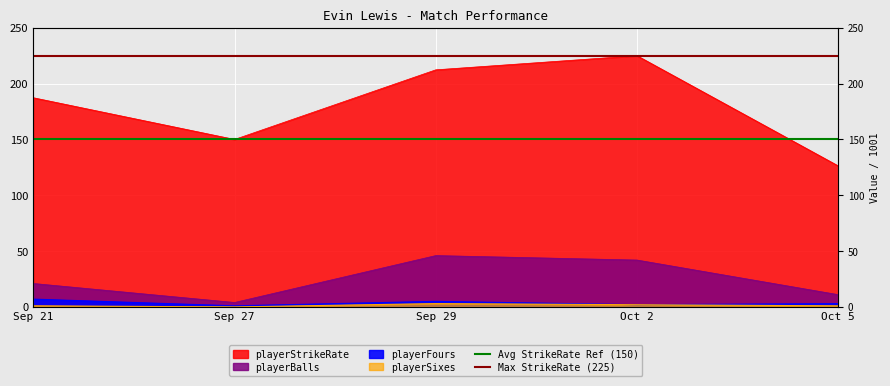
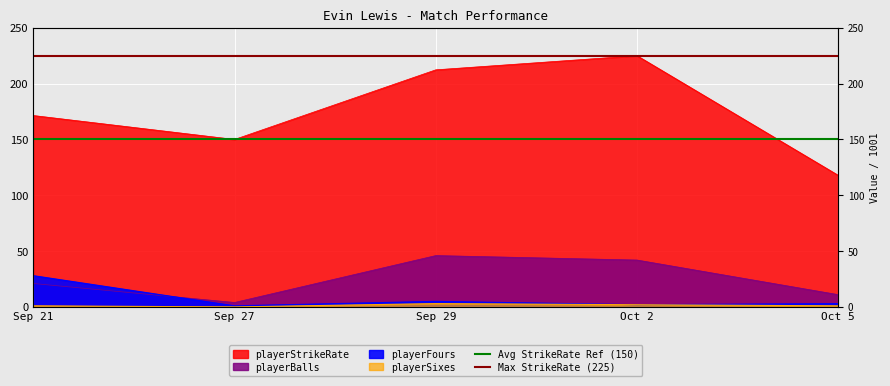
playerStrikeRate, Sep 21: 187 -> 171
playerFours, Sep 21: 7 -> 28
playerStrikeRate, Oct 5: 126 -> 118
